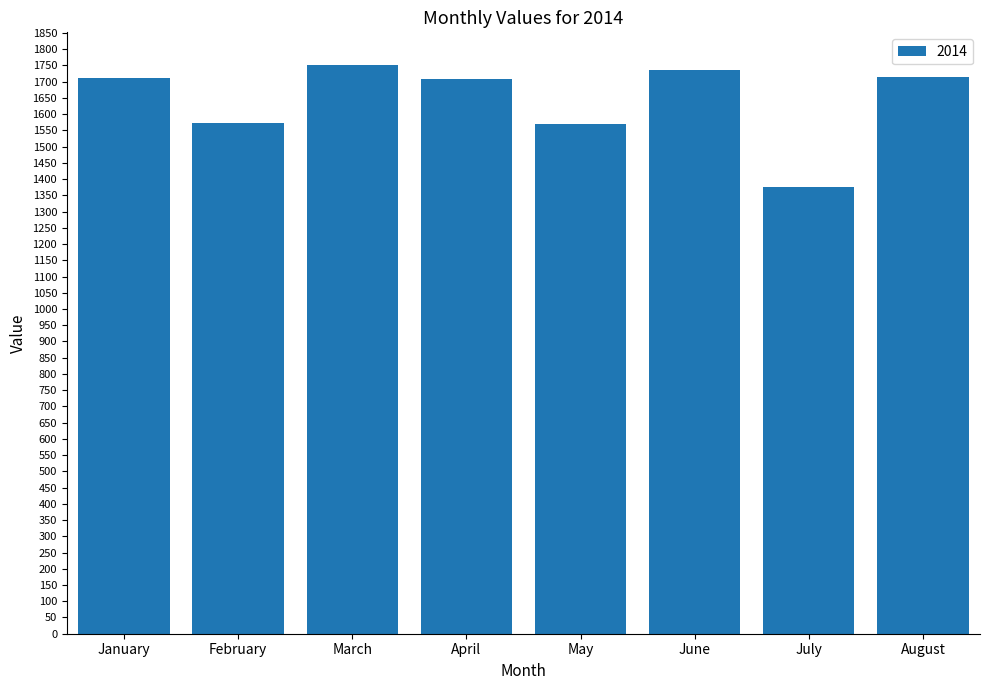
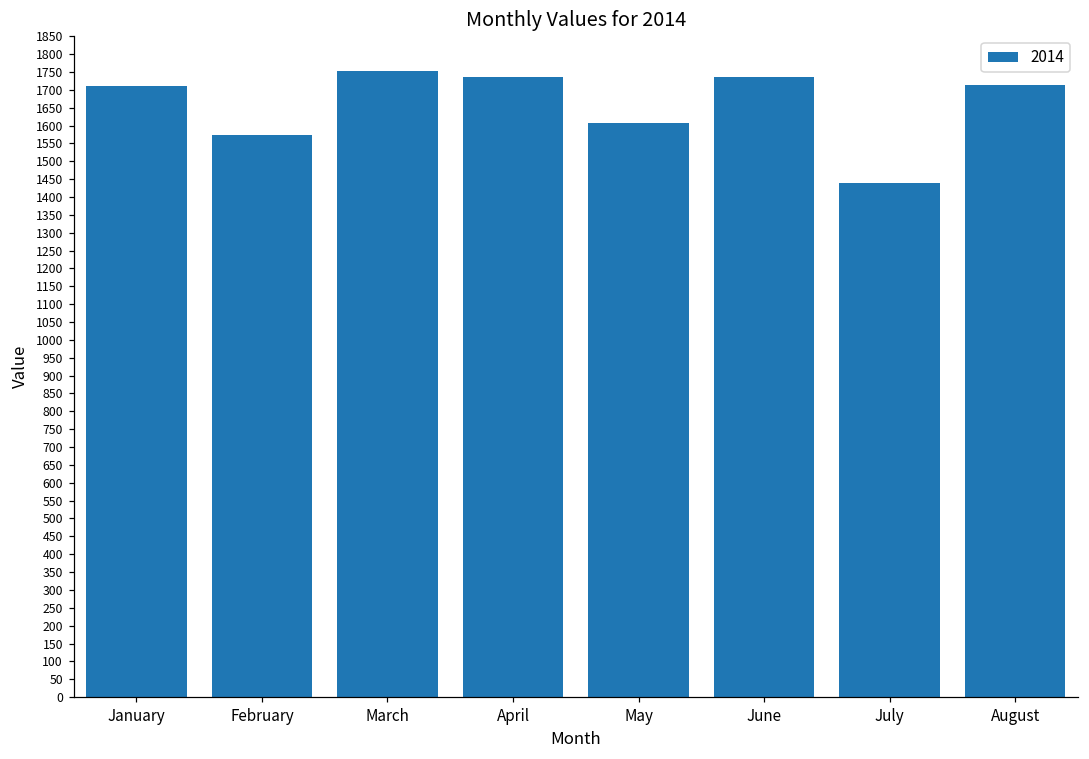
April: 1710 -> 1740
May: 1570 -> 1610
July: 1370 -> 1440
